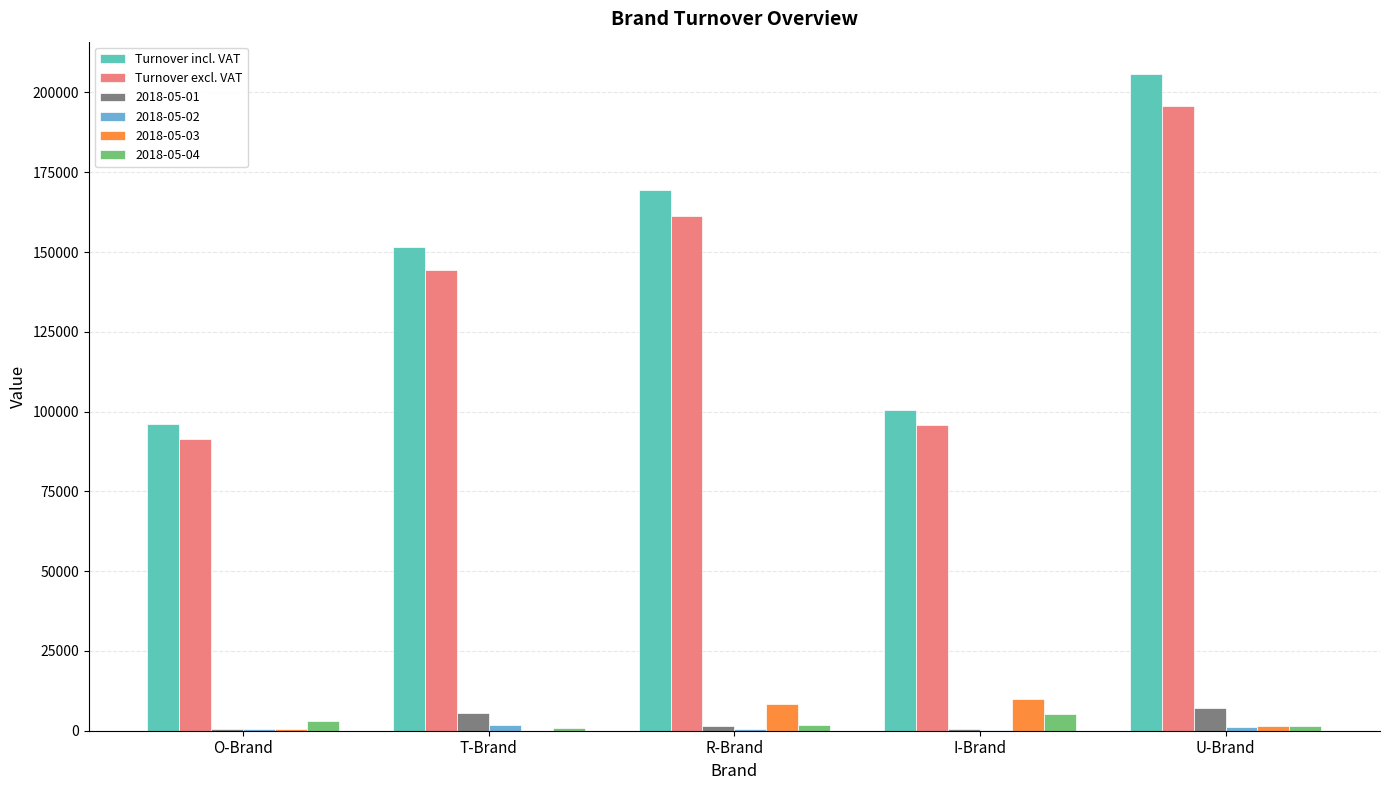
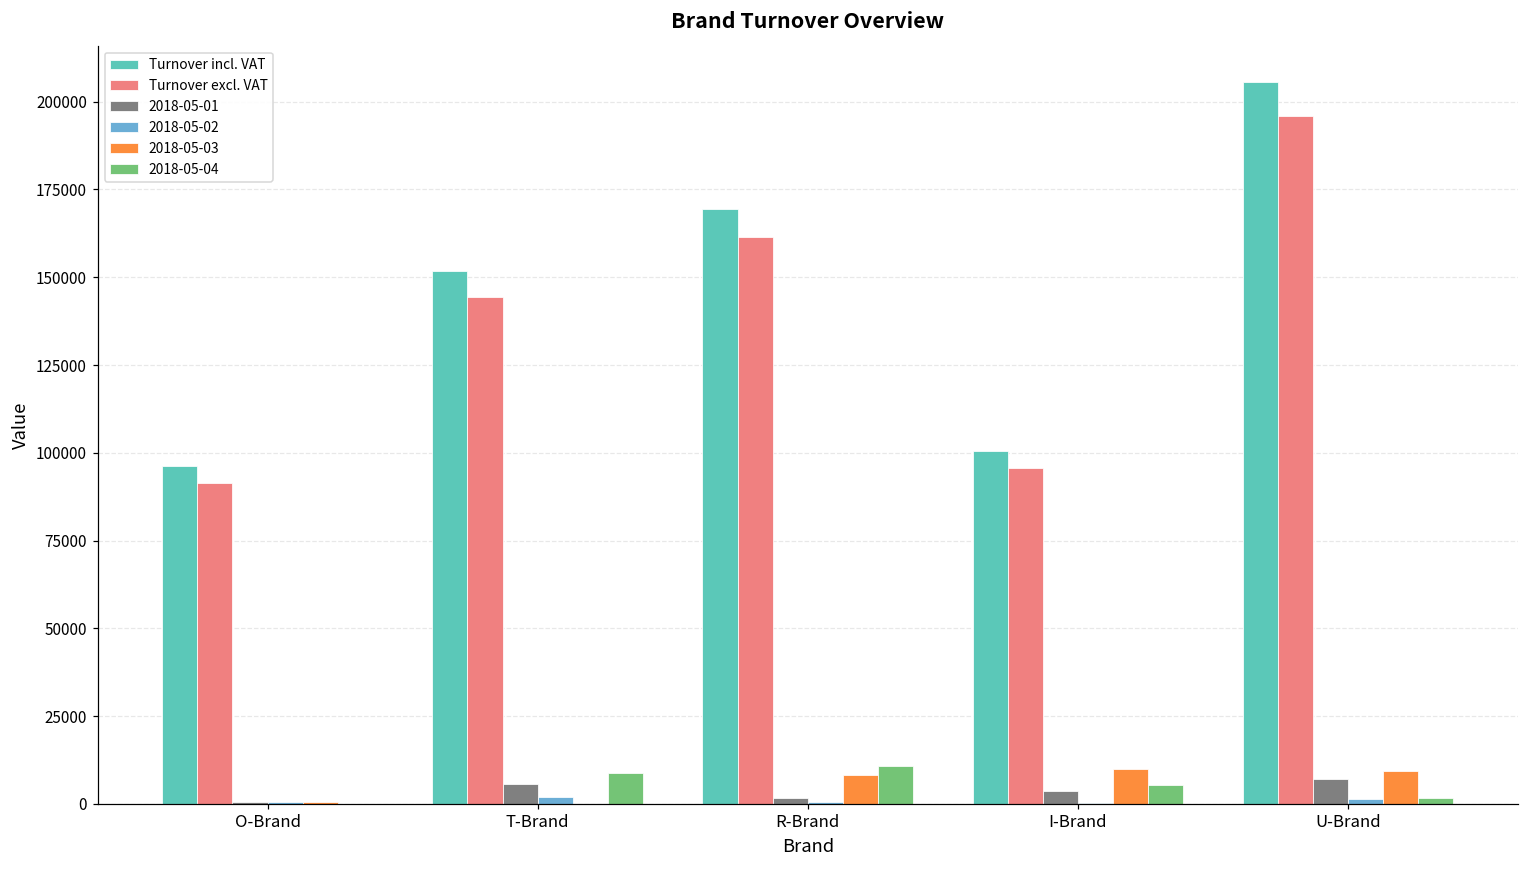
2018-05-04, O-Brand: 3000 -> 0
2018-05-04, T-Brand: 1000 -> 9000
2018-05-04, R-Brand: 2000 -> 11000
2018-05-01, I-Brand: 0 -> 4000
2018-05-03, U-Brand: 2000 -> 9000
